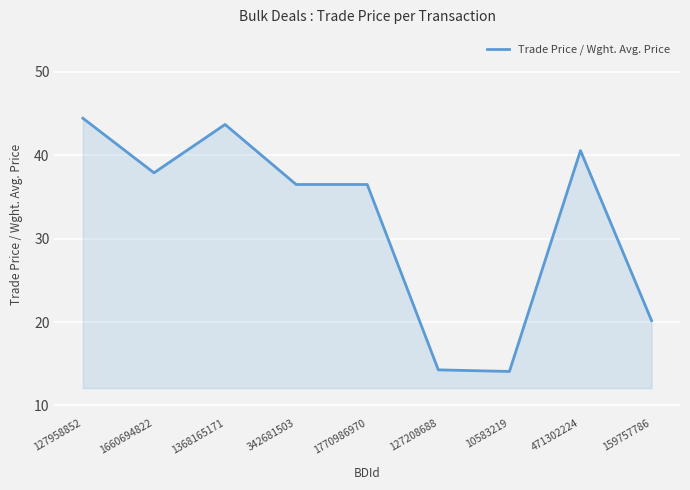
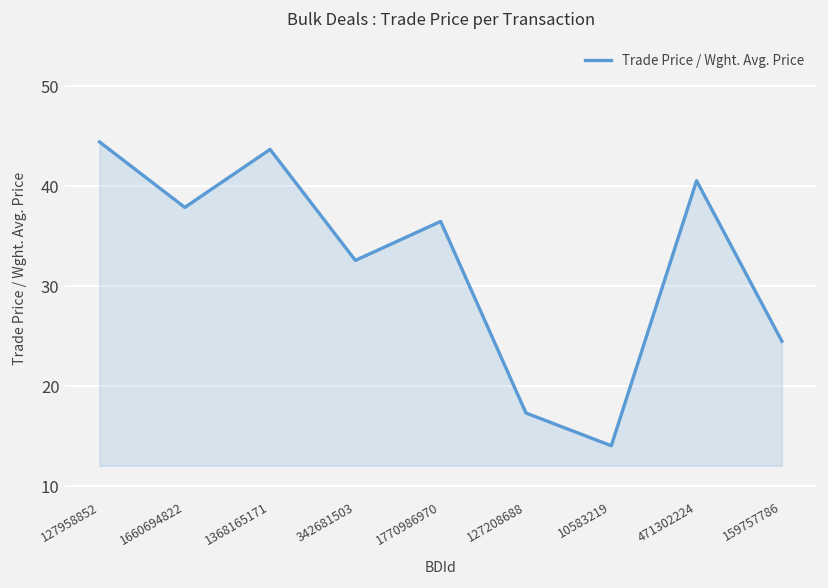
342681503: 37 -> 33
127208688: 14 -> 17
159757786: 20 -> 25
